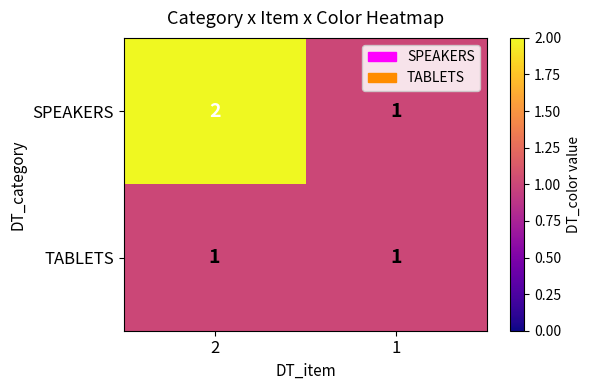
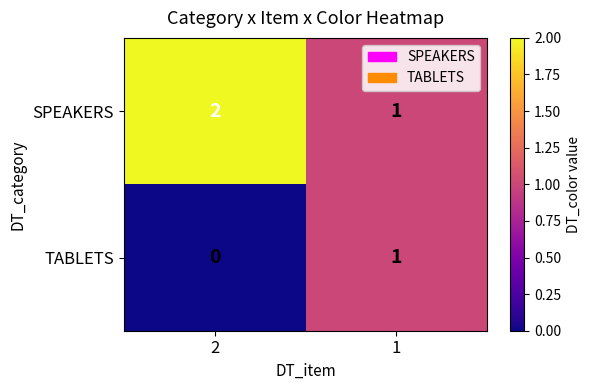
TABLETS, 2: 1 -> 0
